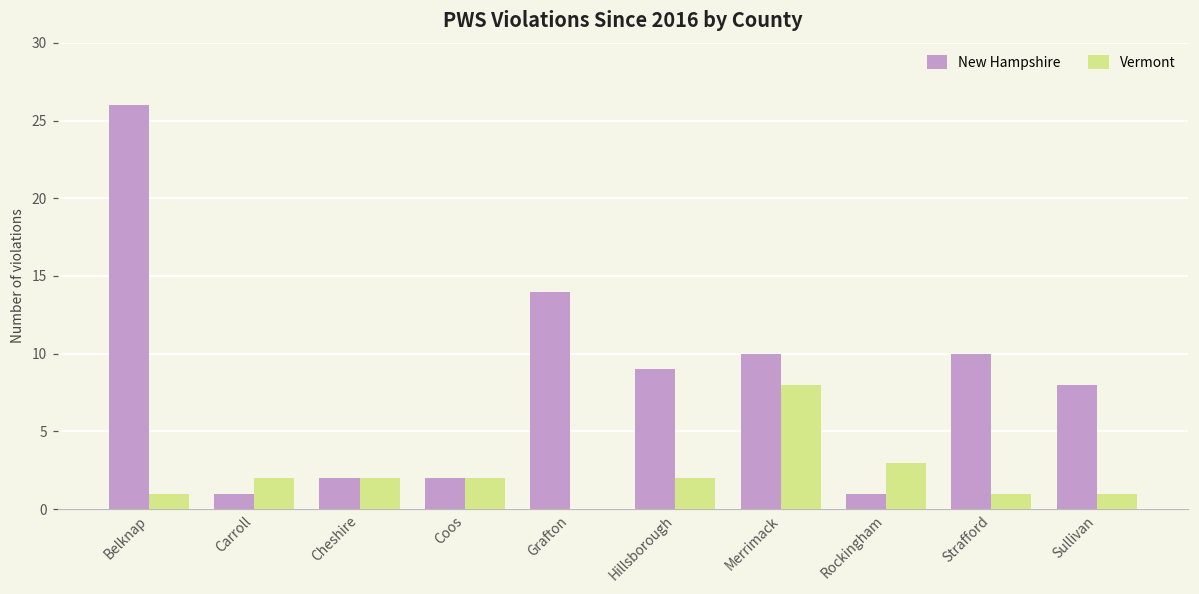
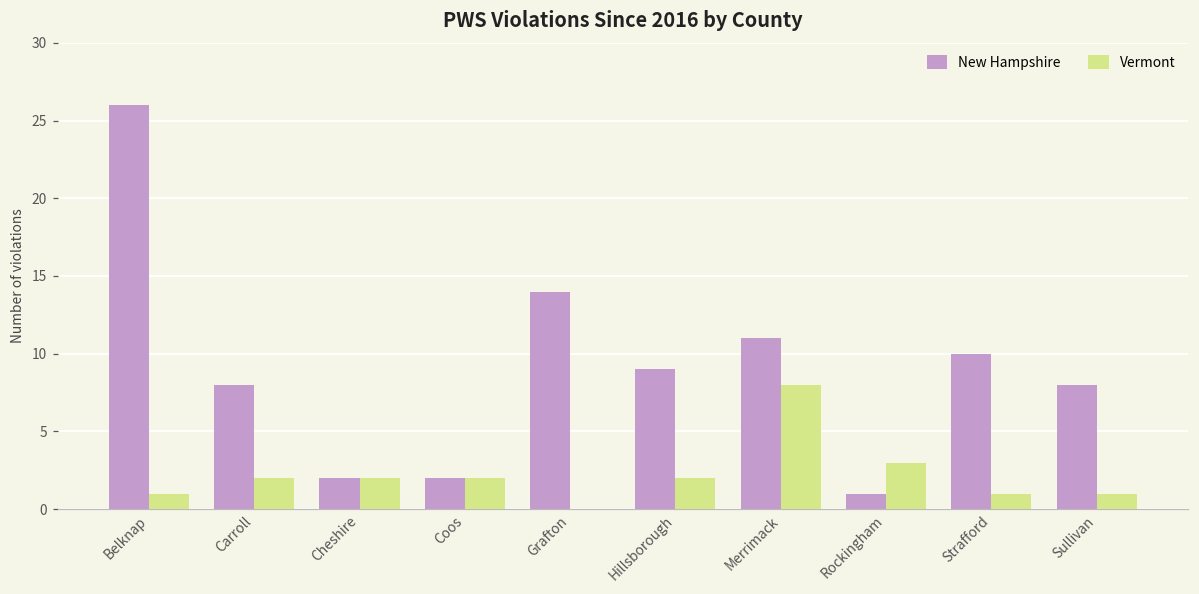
New Hampshire, Carroll: 1 -> 8
New Hampshire, Merrimack: 10 -> 11
